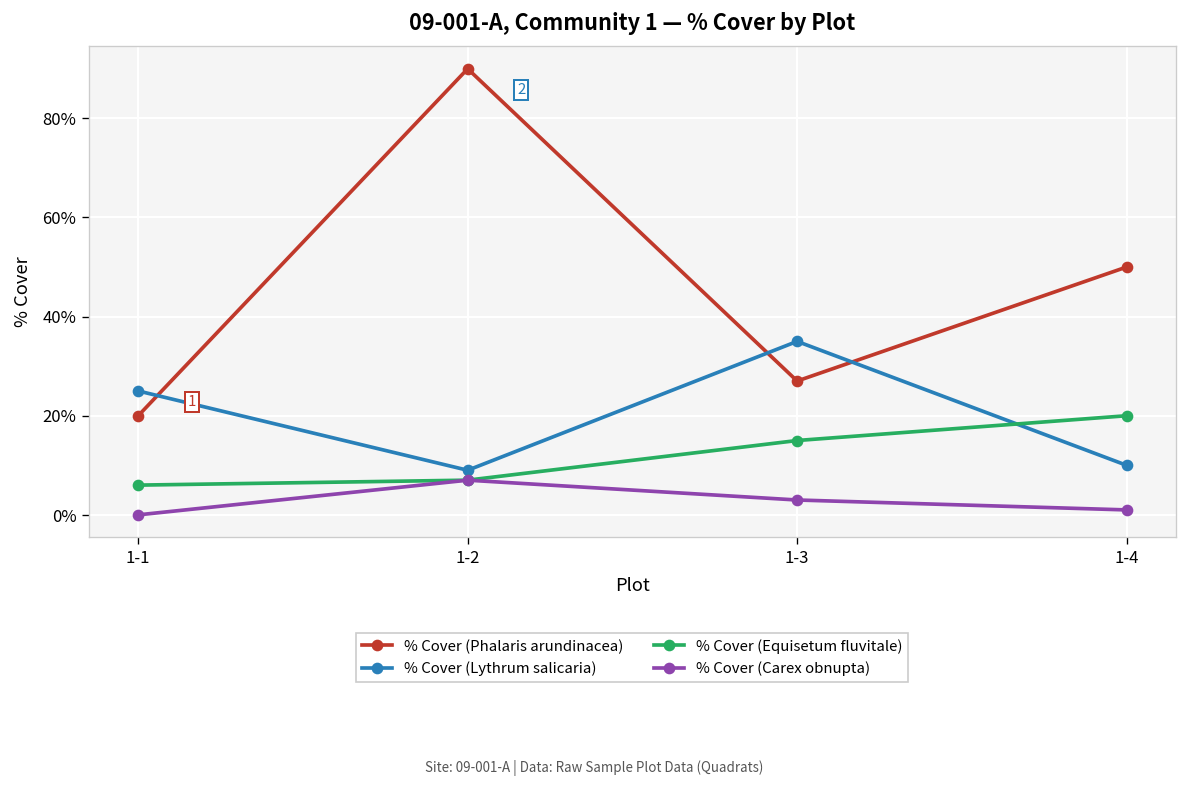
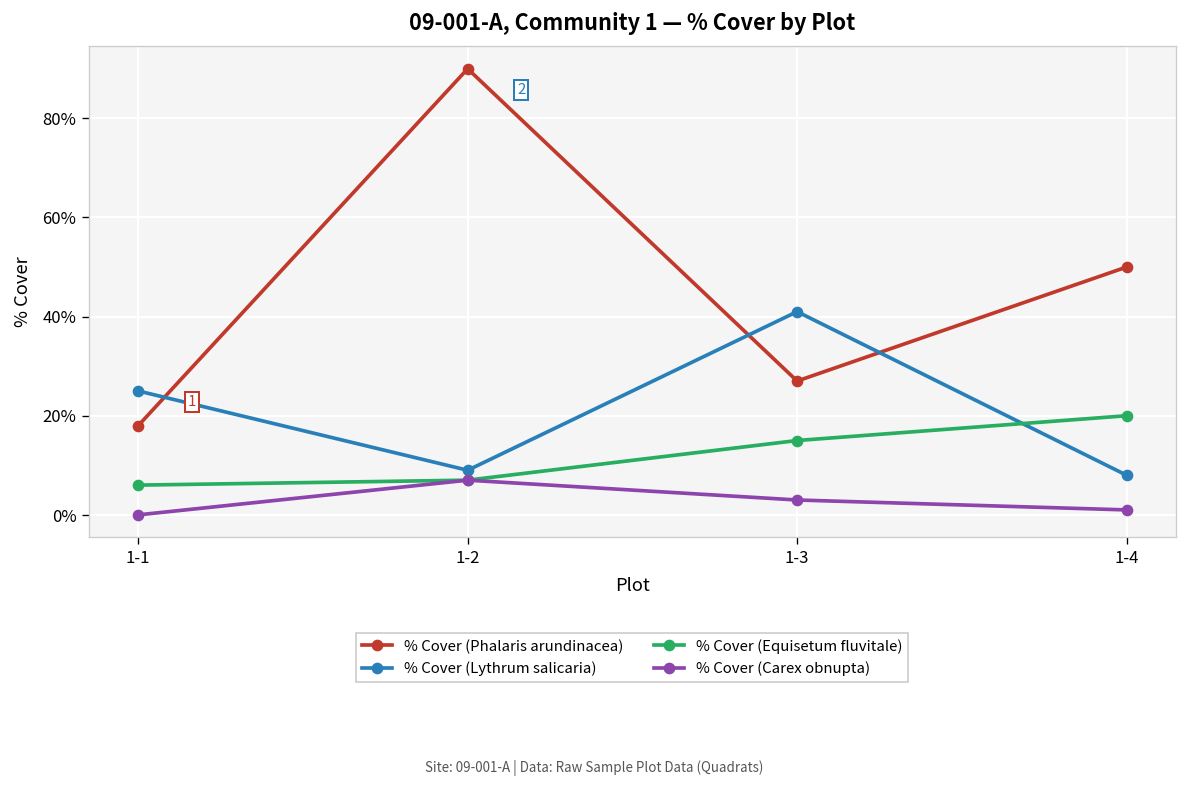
% Cover (Phalaris arundinacea), 1-1: 20% -> 18%
% Cover (Lythrum salicaria), 1-3: 35% -> 41%
% Cover (Lythrum salicaria), 1-4: 10% -> 8%
